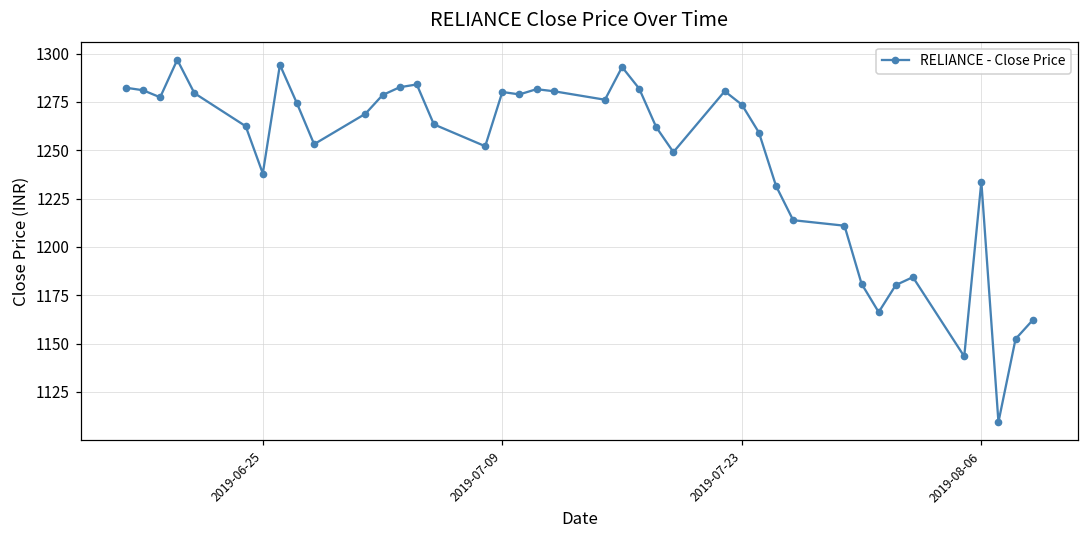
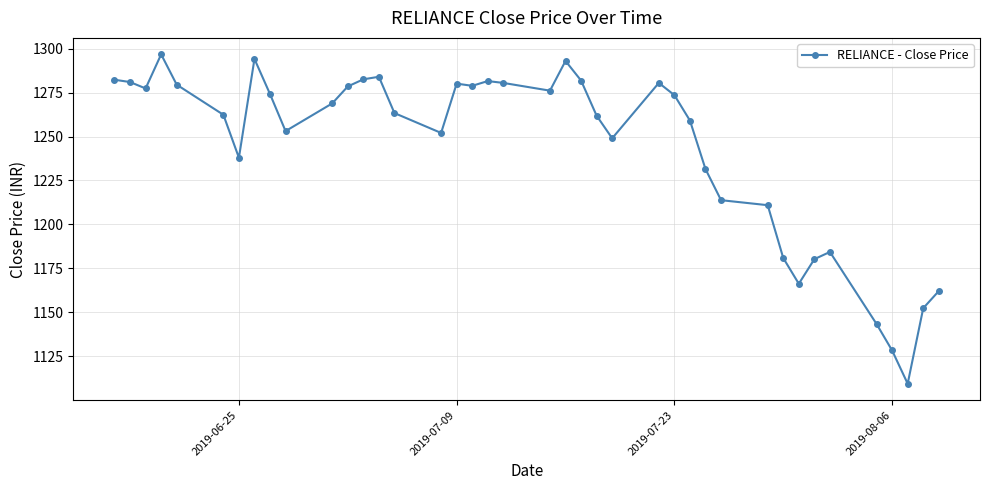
2019-08-06: 1234 -> 1128
